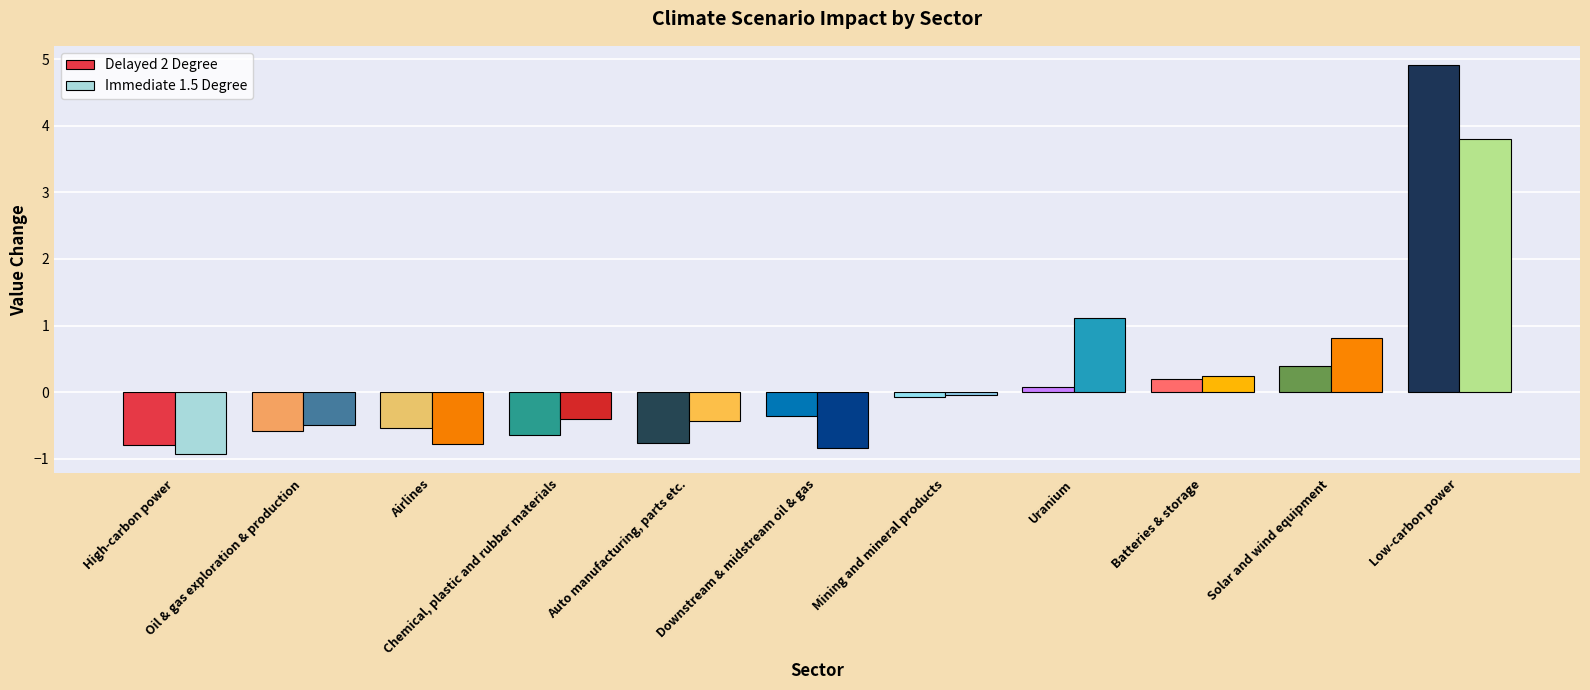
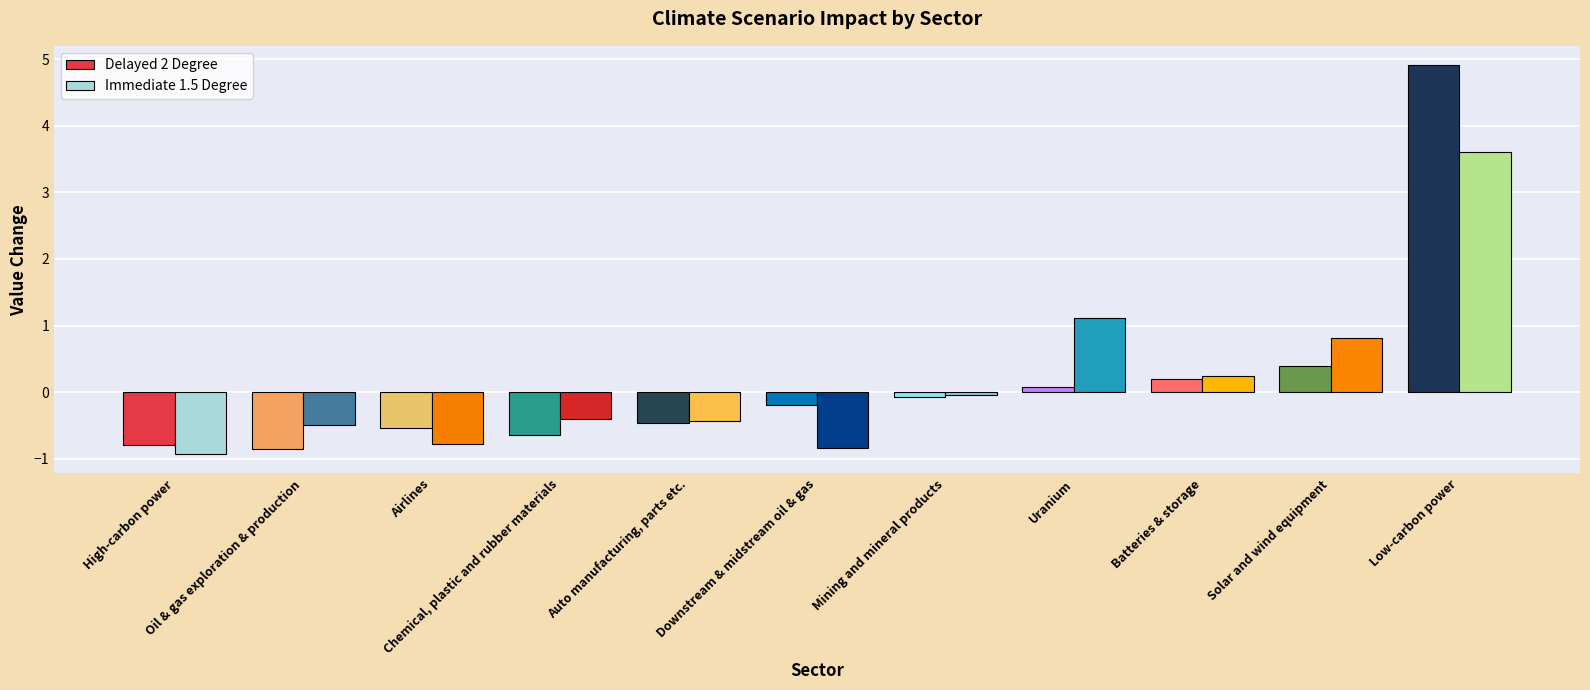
Delayed 2 Degree, Oil & gas exploration & production: -0.6 -> -0.9
Delayed 2 Degree, Auto manufacturing, parts etc.: -0.8 -> -0.5
Delayed 2 Degree, Downstream & midstream oil & gas: -0.4 -> -0.2
Immediate 1.5 Degree, Low-carbon power: 3.8 -> 3.6
